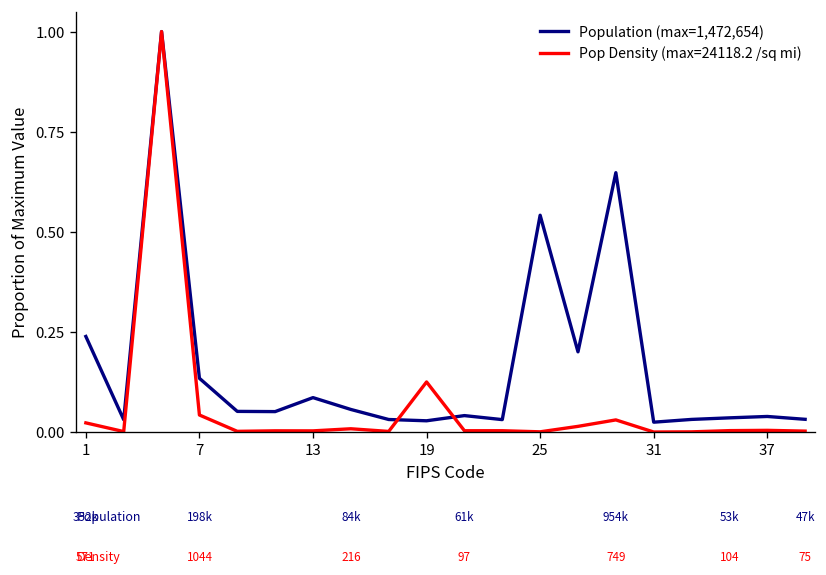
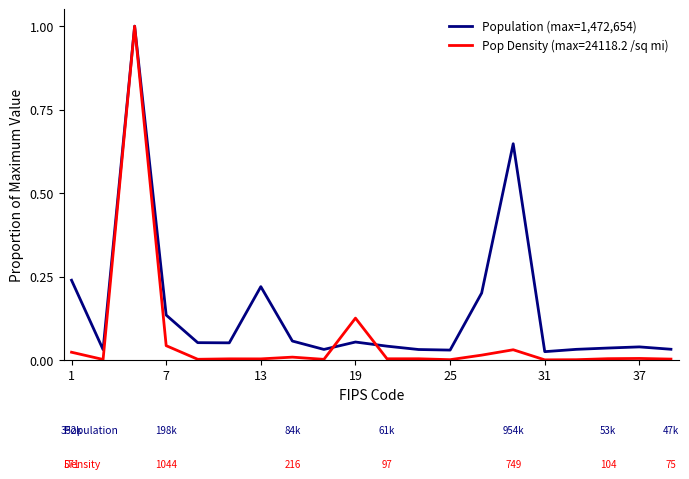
Population (max=1,472,654), 13: 0.09 -> 0.22
Population (max=1,472,654), 19: 0.03 -> 0.05
Population (max=1,472,654), 25: 0.54 -> 0.03
